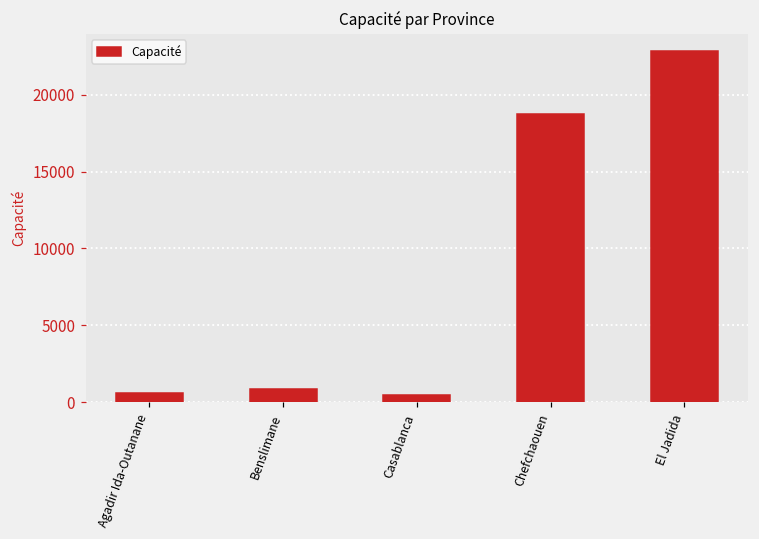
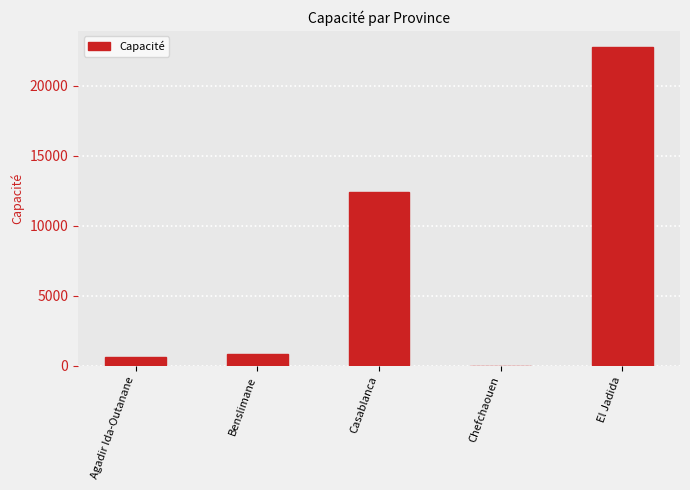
Casablanca: 500 -> 12400
Chefchaouen: 18800 -> 0
